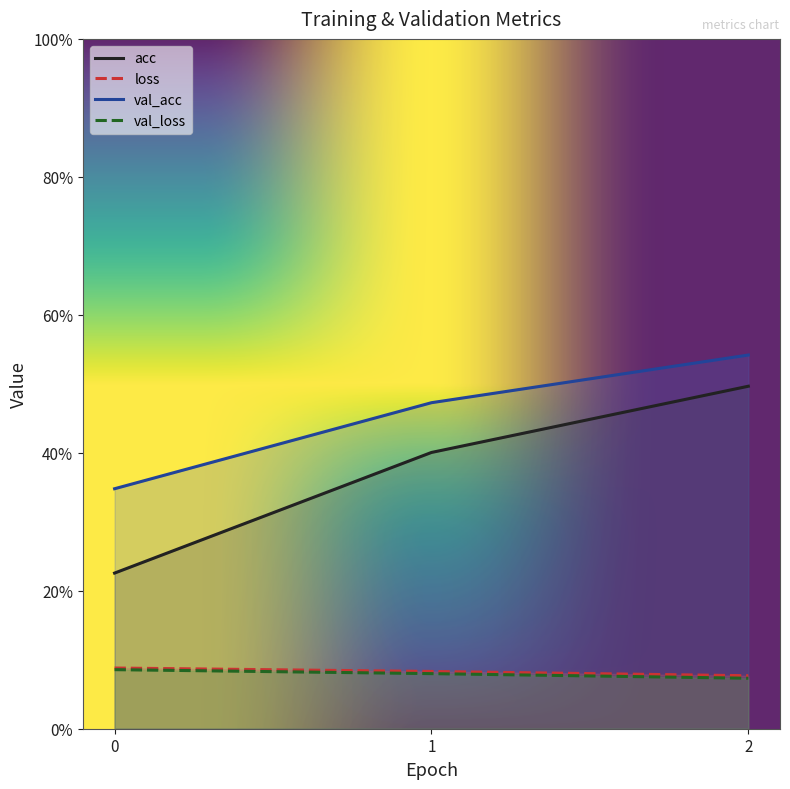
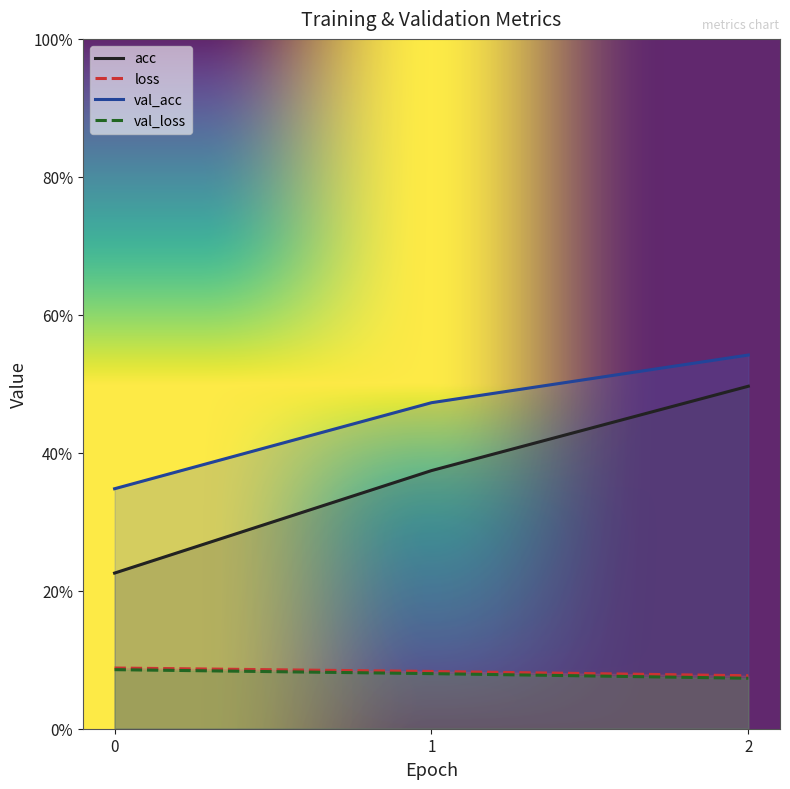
acc, 1: 40% -> 37%
